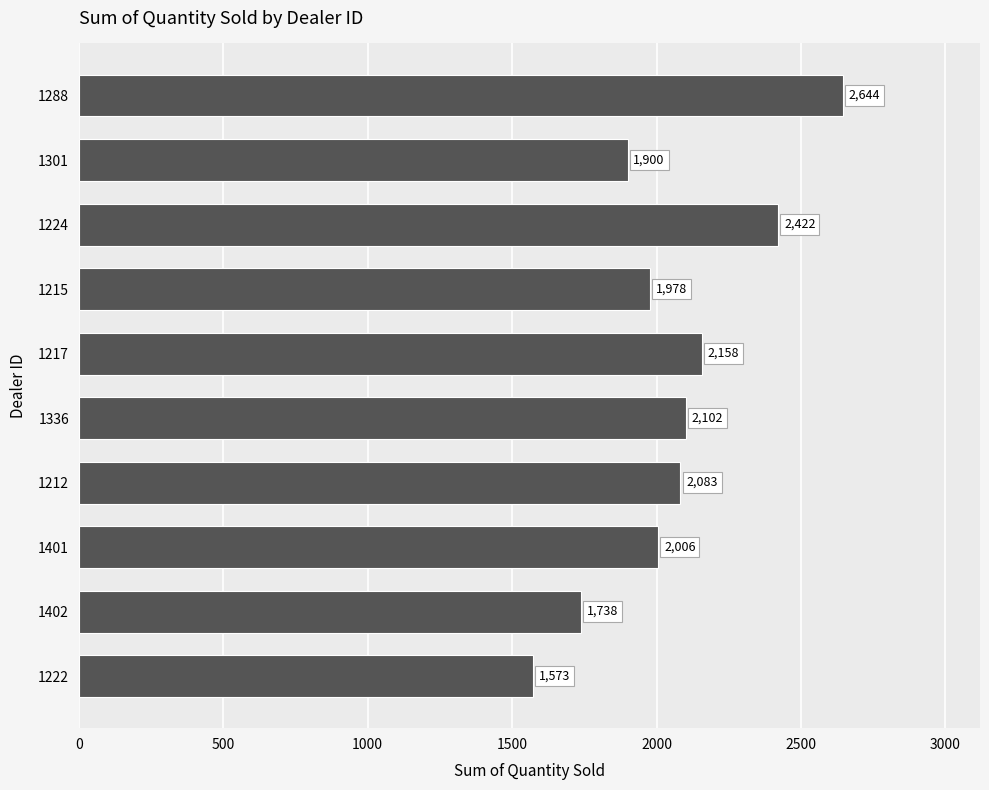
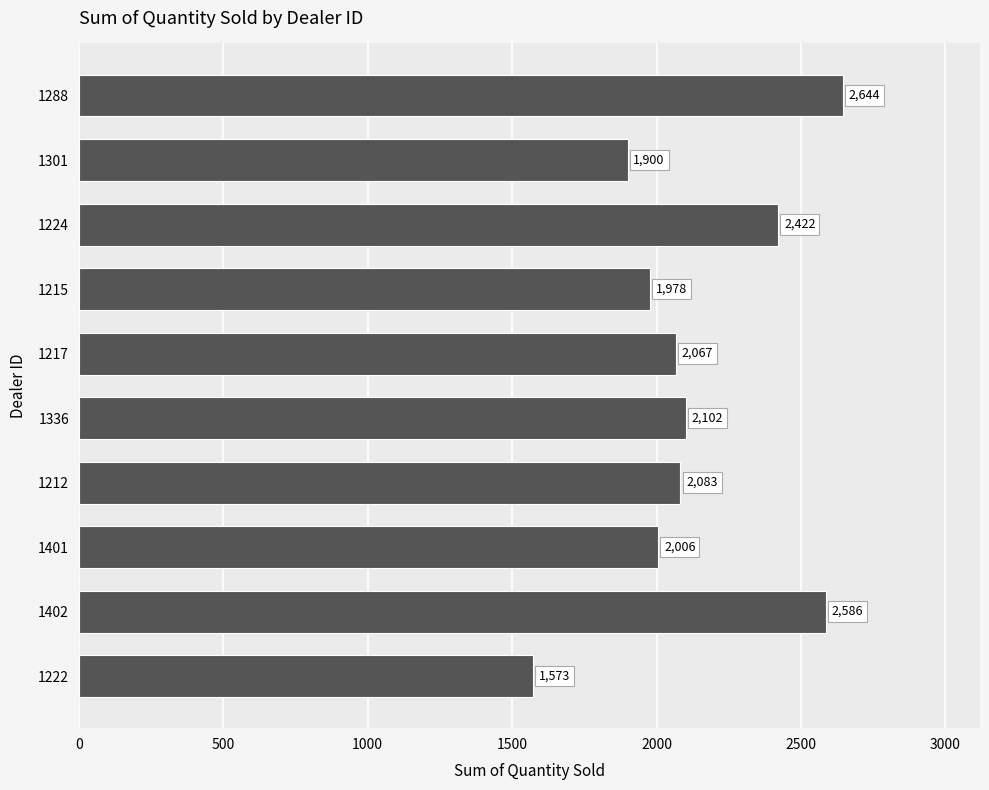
1217: 2,158 -> 2,067
1402: 1,738 -> 2,586
